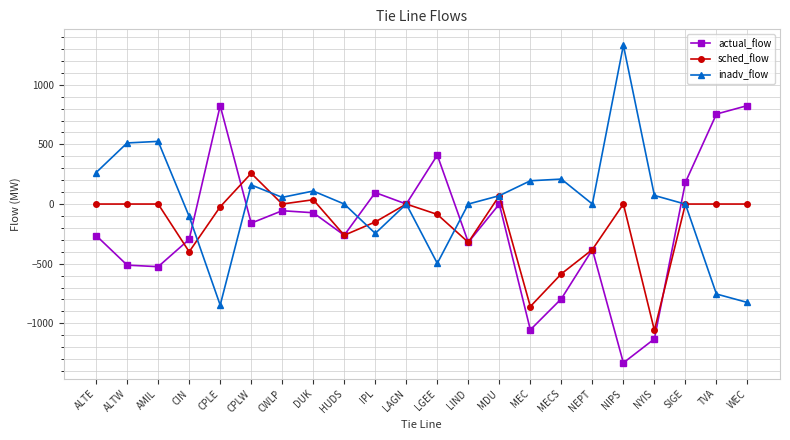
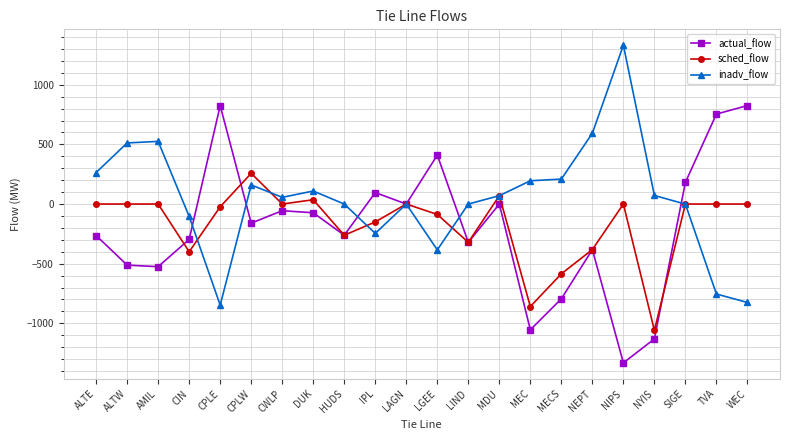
inadv_flow, LGEE: -500 -> -380
inadv_flow, NEPT: 0 -> 590
